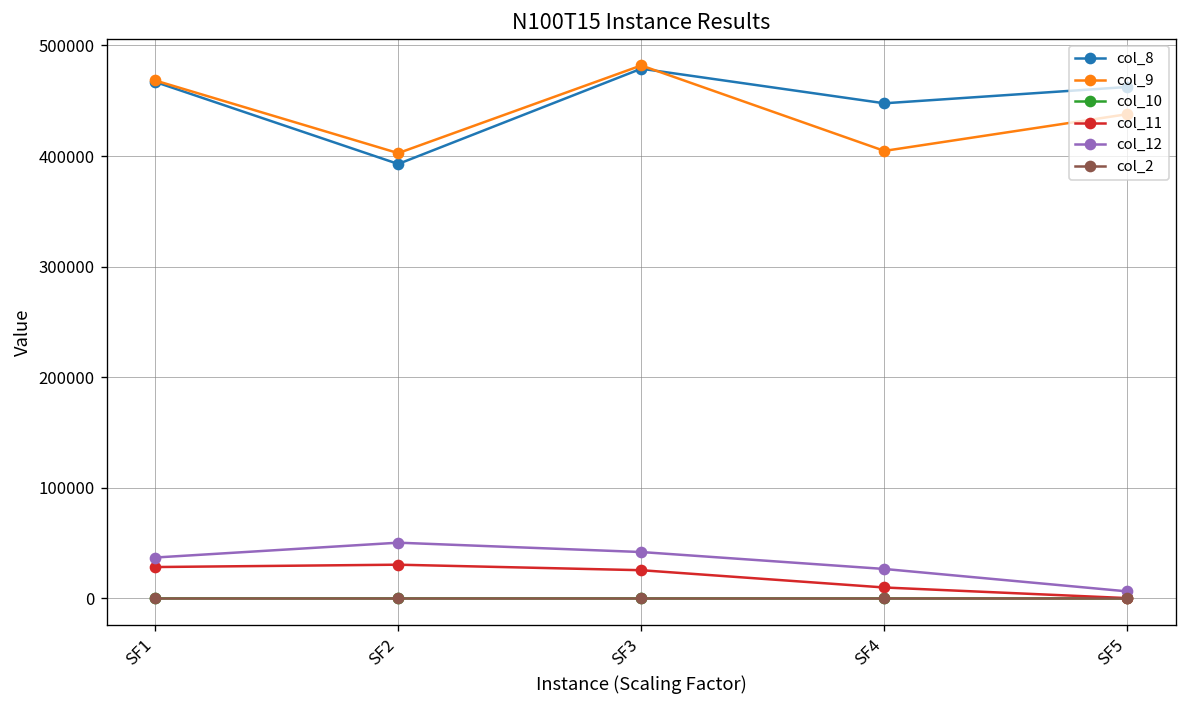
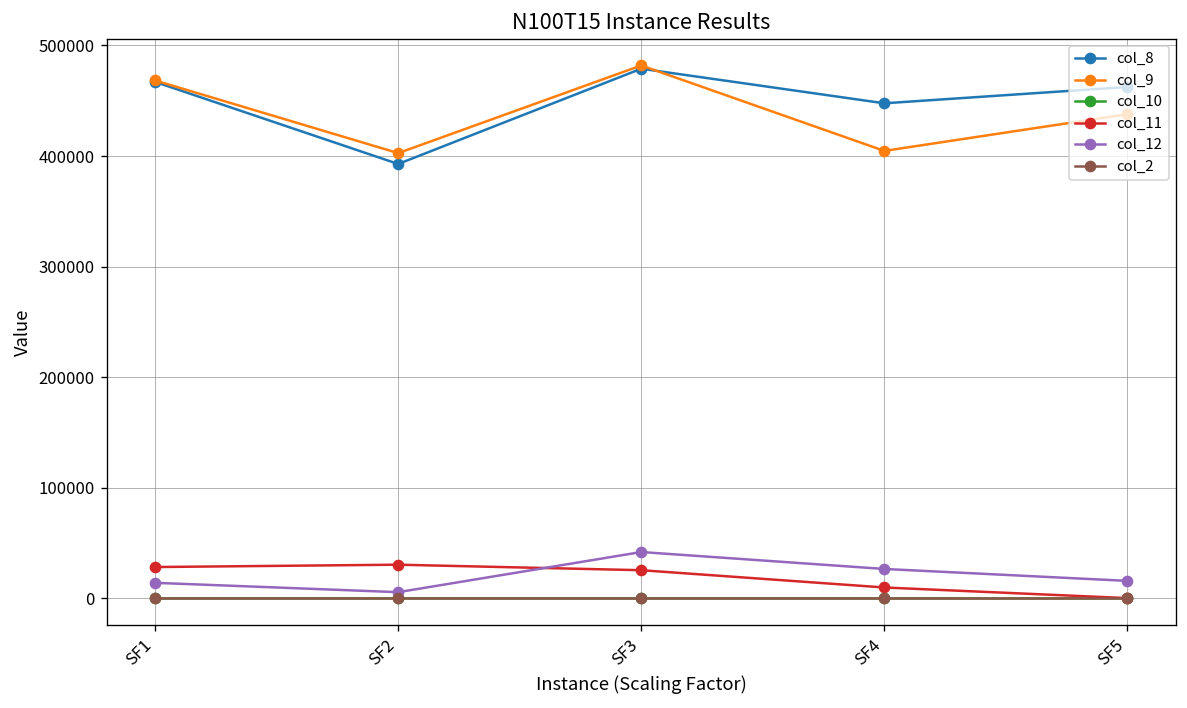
col_12, SF1: 40000 -> 10000
col_12, SF2: 50000 -> 10000
col_12, SF5: 10000 -> 20000
